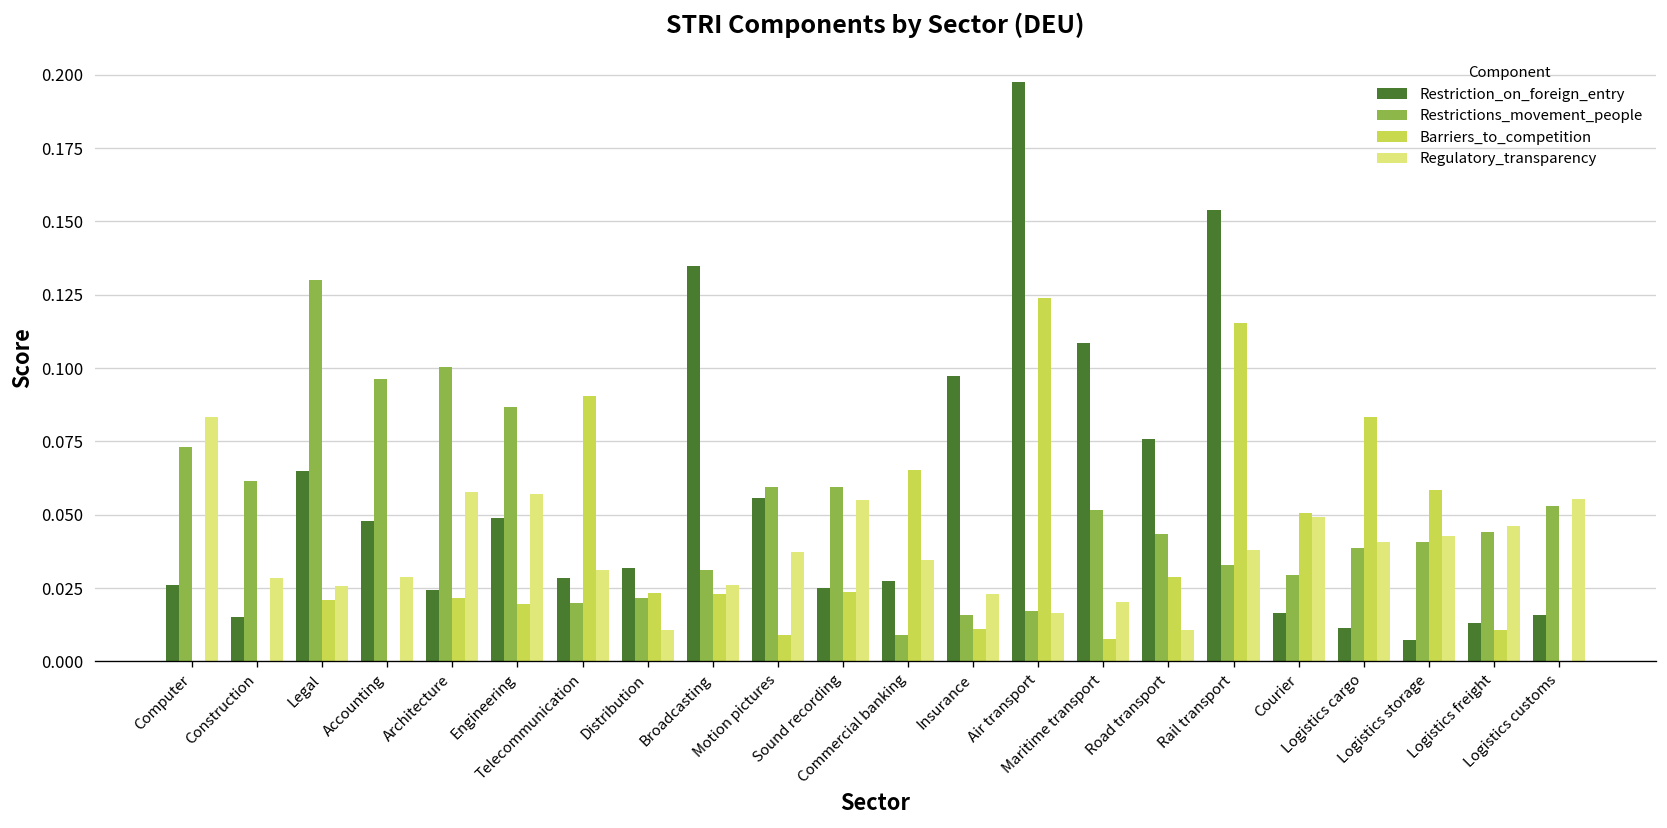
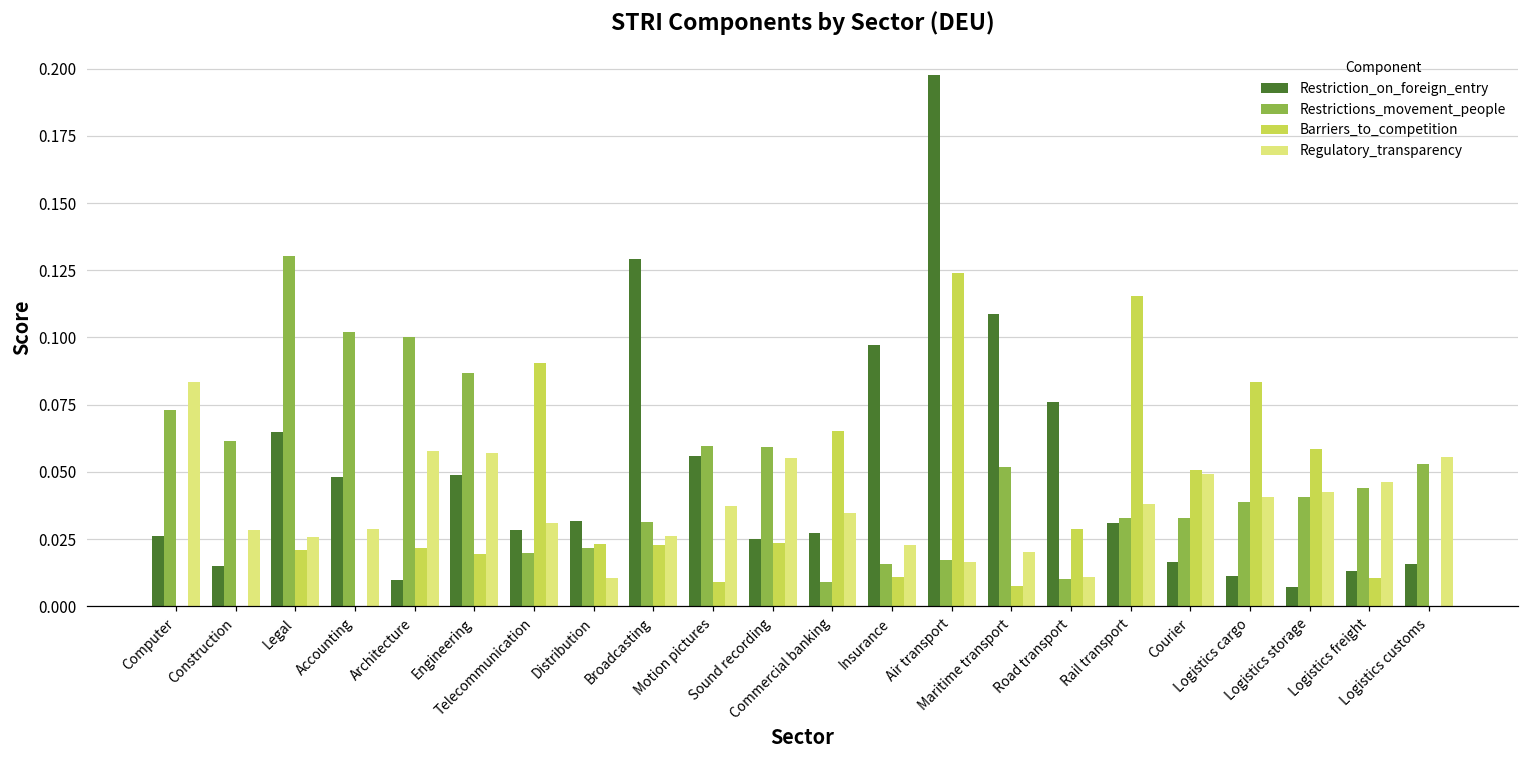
Restrictions_movement_people, Accounting: 0.096 -> 0.102
Restriction_on_foreign_entry, Architecture: 0.024 -> 0.010
Restriction_on_foreign_entry, Broadcasting: 0.135 -> 0.129
Restrictions_movement_people, Road transport: 0.043 -> 0.010
Restriction_on_foreign_entry, Rail transport: 0.154 -> 0.031
Restrictions_movement_people, Courier: 0.029 -> 0.033
